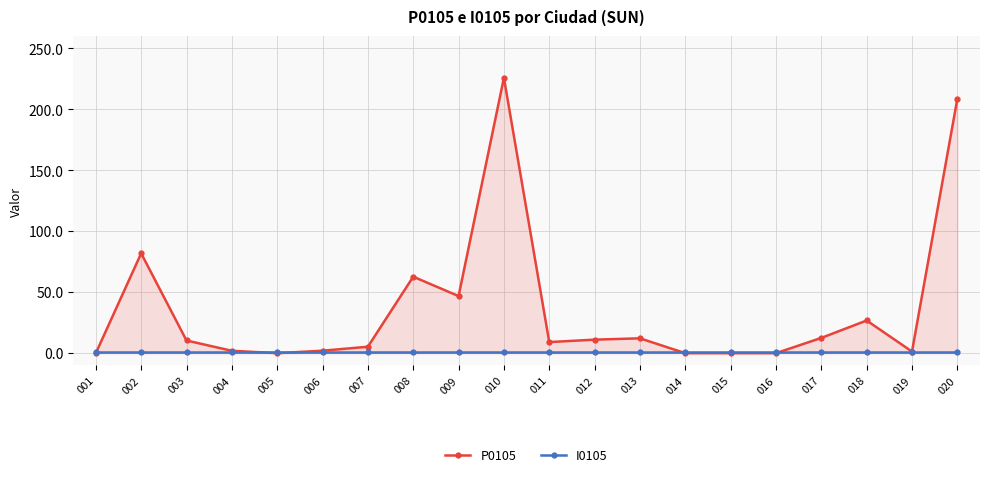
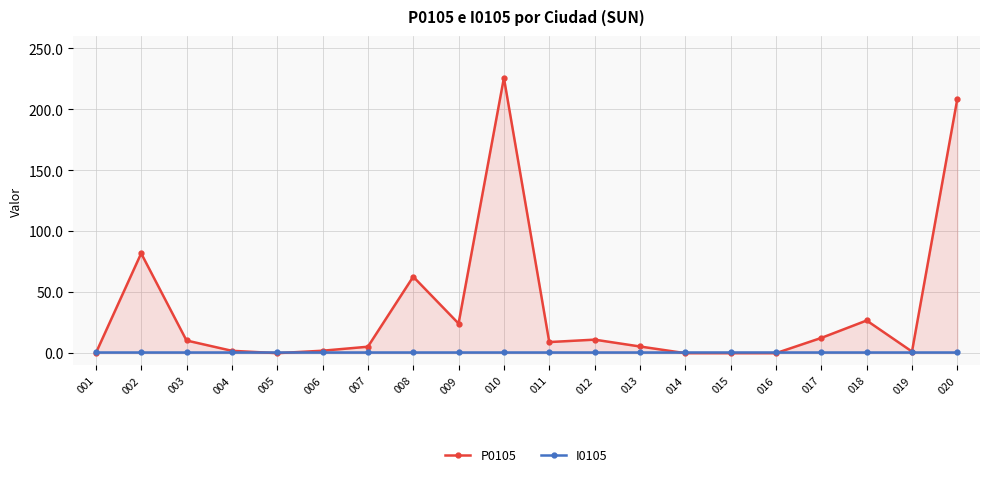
P0105, 009: 47 -> 24
P0105, 013: 12 -> 5
